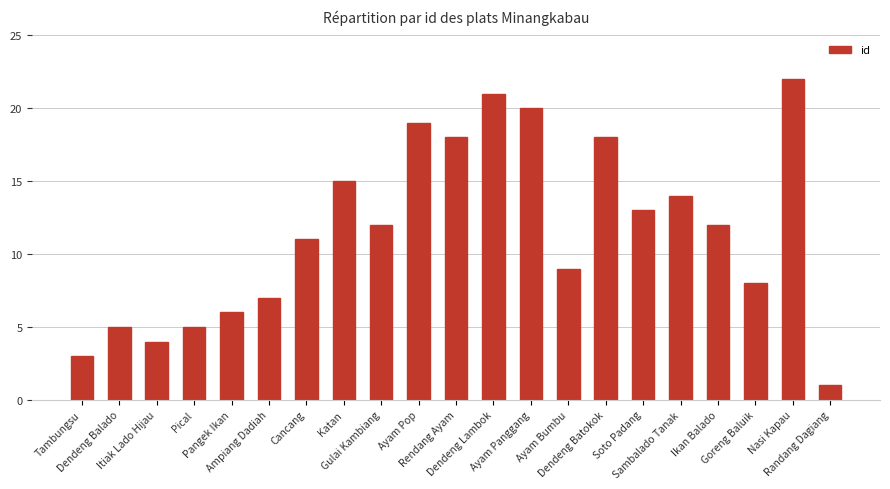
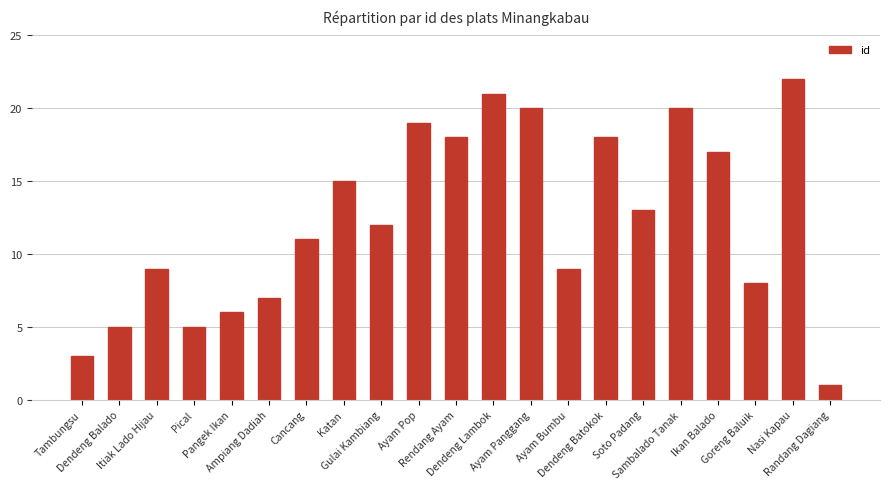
Itiak Lado Hijau: 4 -> 9
Sambalado Tanak: 14 -> 20
Ikan Balado: 12 -> 17
